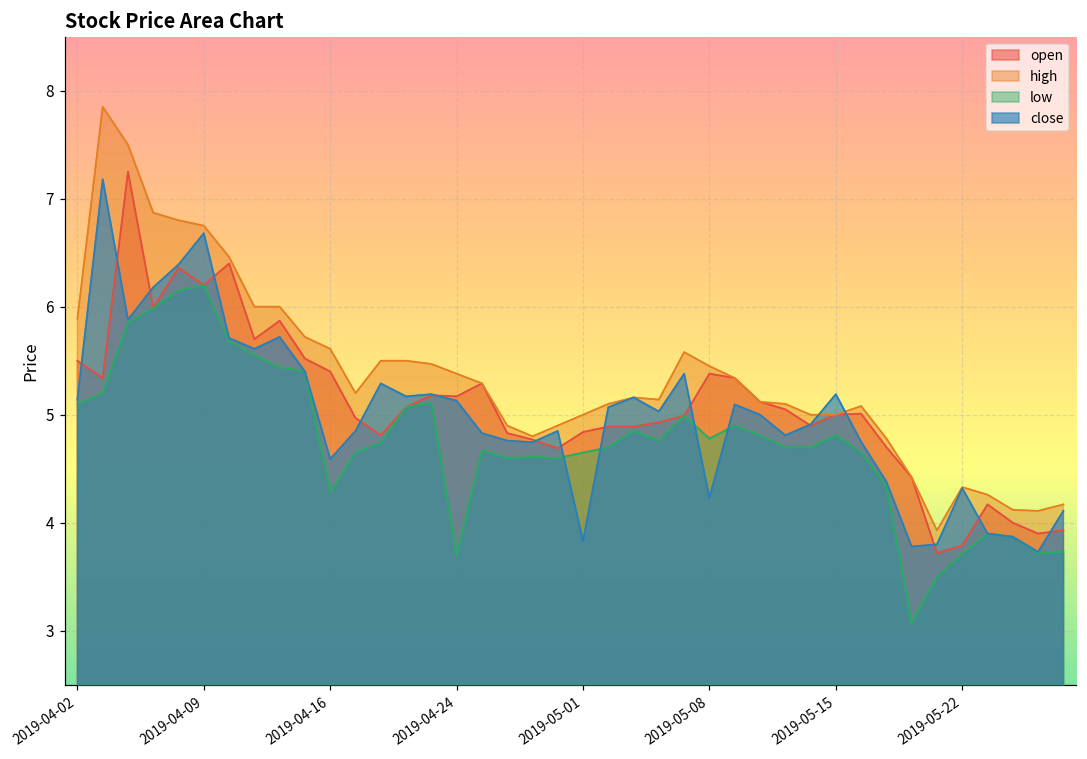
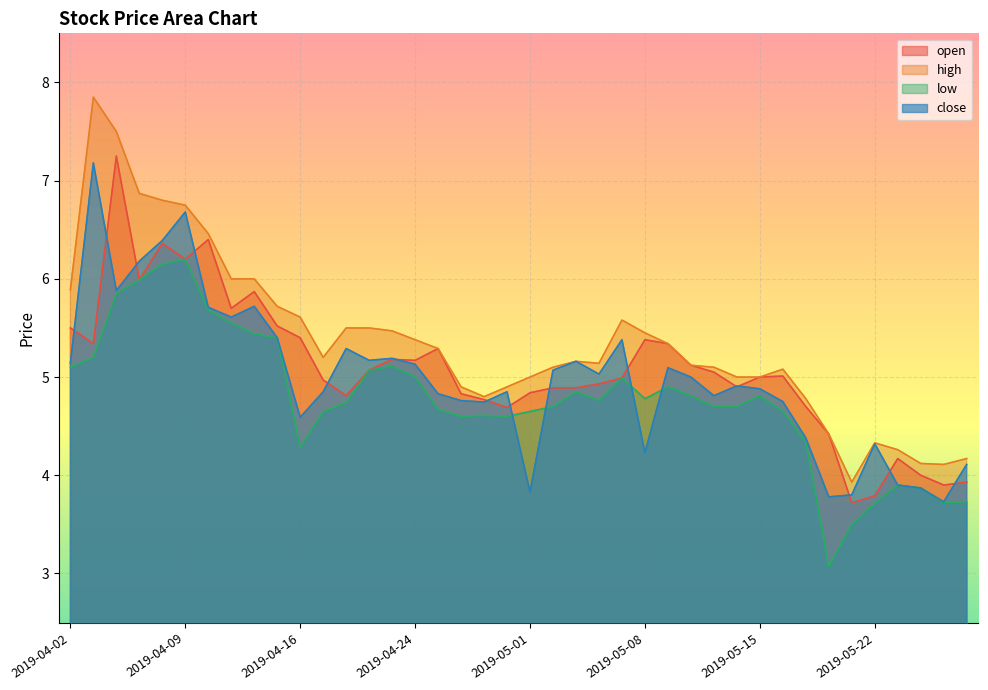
low, 2019-04-24: 3.7 -> 5.0
close, 2019-05-15: 5.2 -> 4.9
